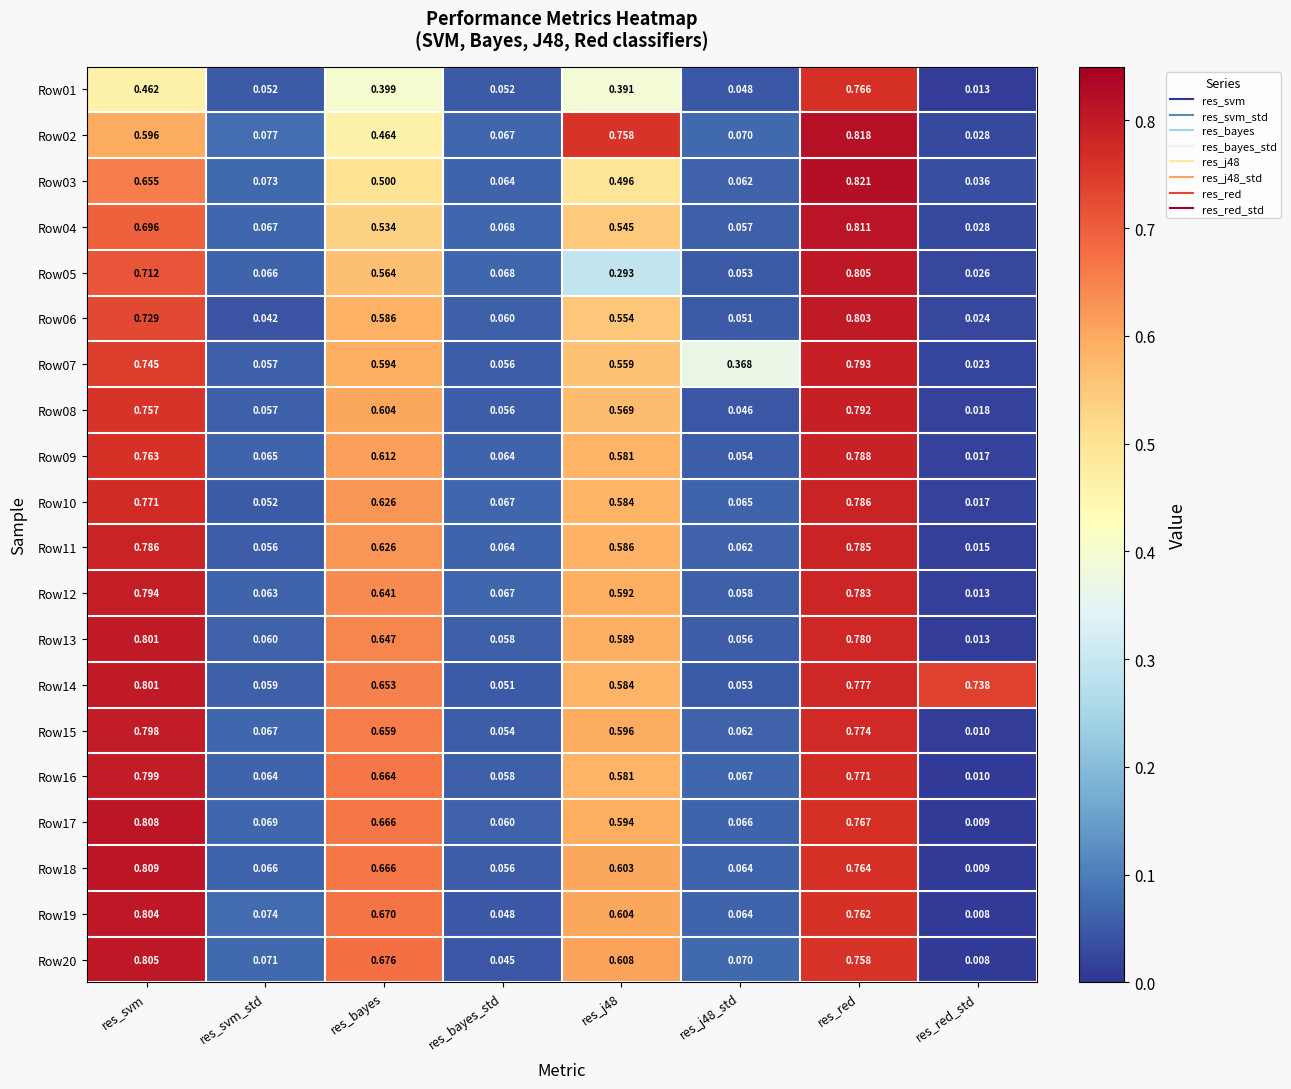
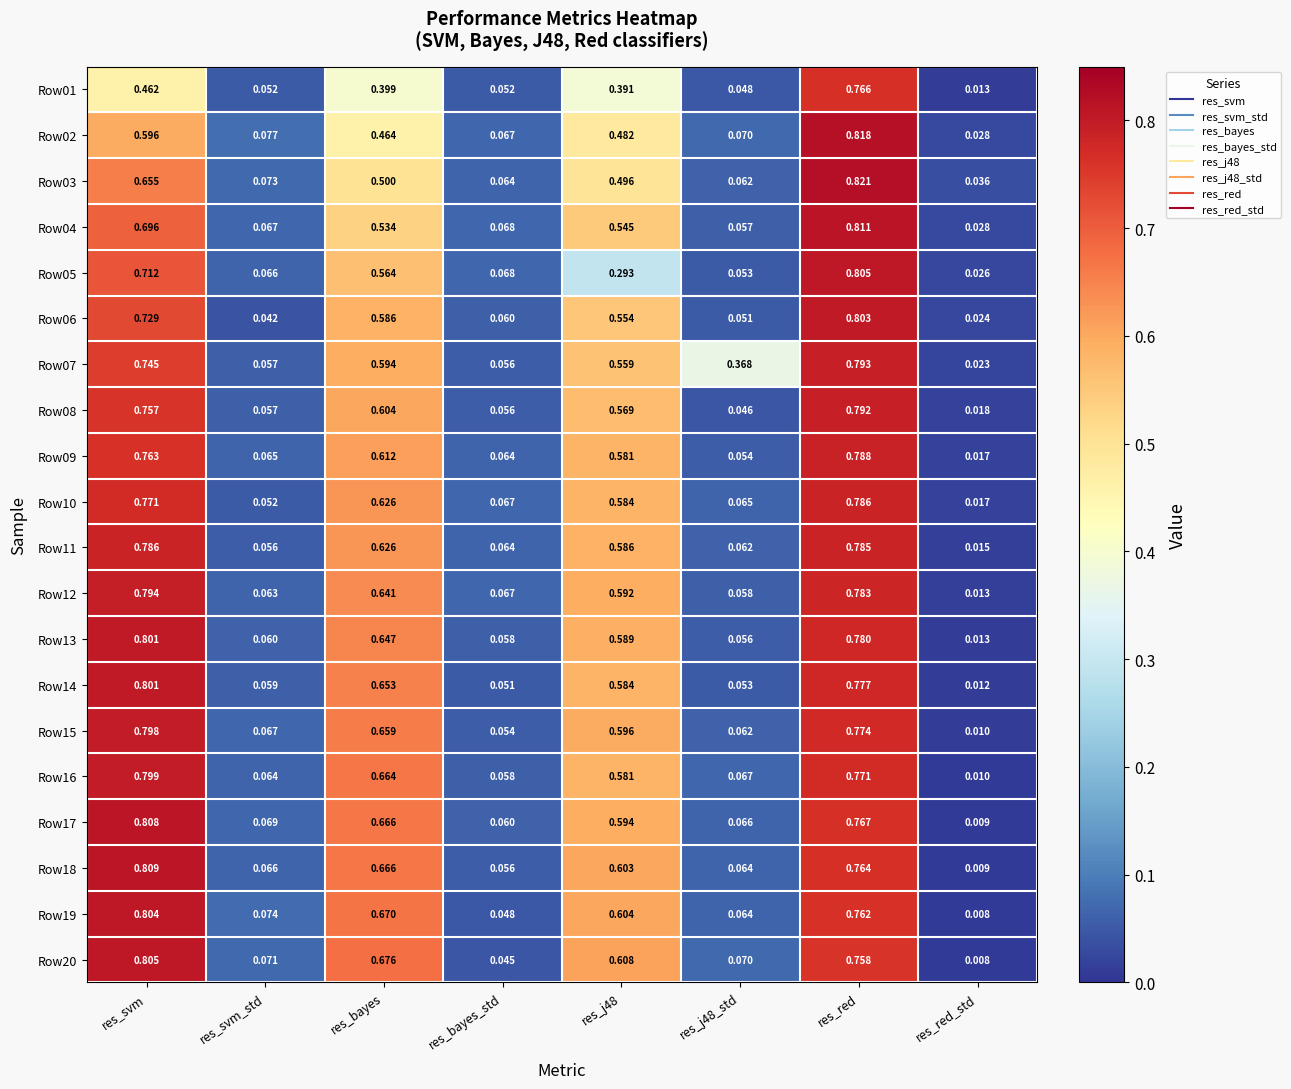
Row02, res_j48: 0.758 -> 0.482
Row14, res_red_std: 0.738 -> 0.012
